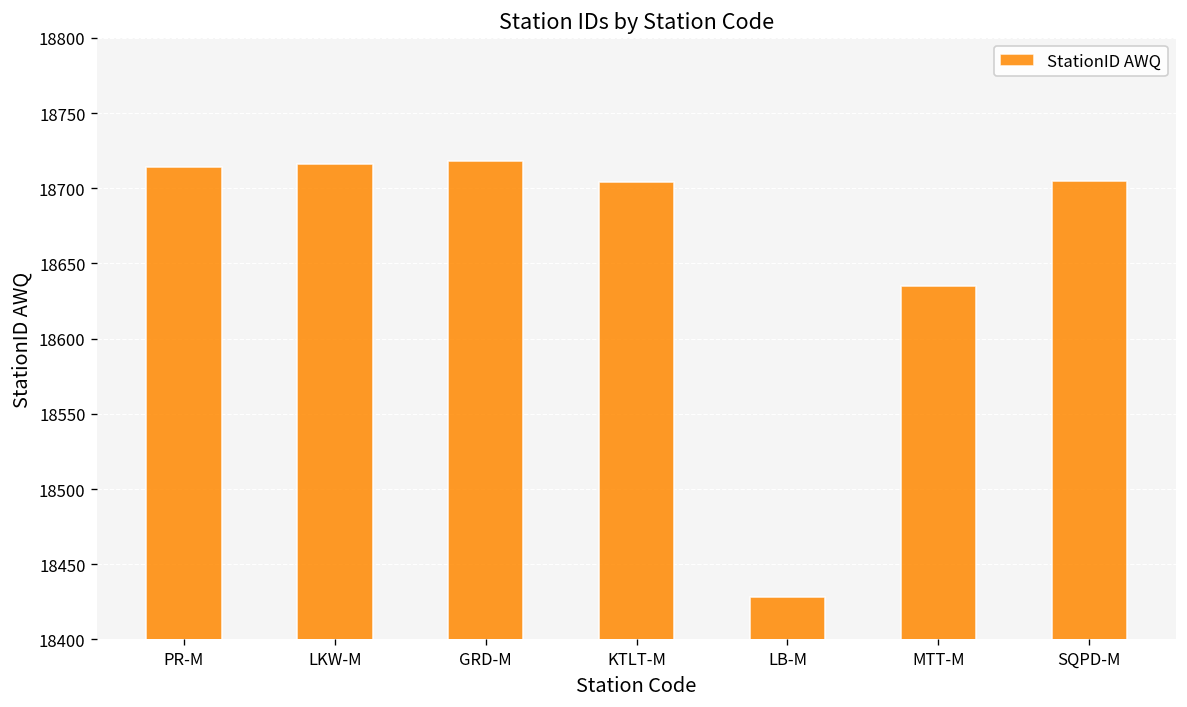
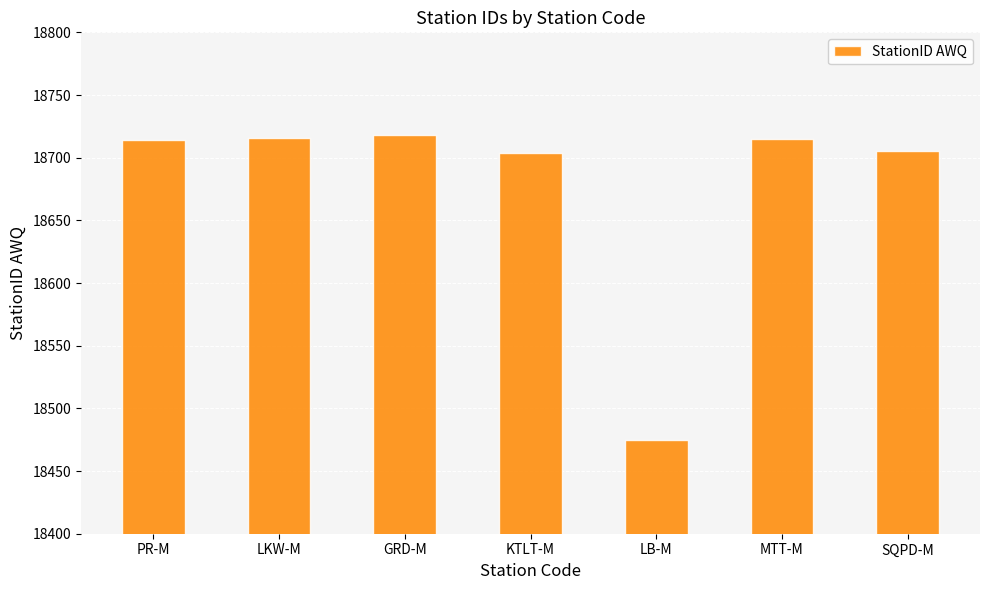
LB-M: 18428 -> 18475
MTT-M: 18635 -> 18715
